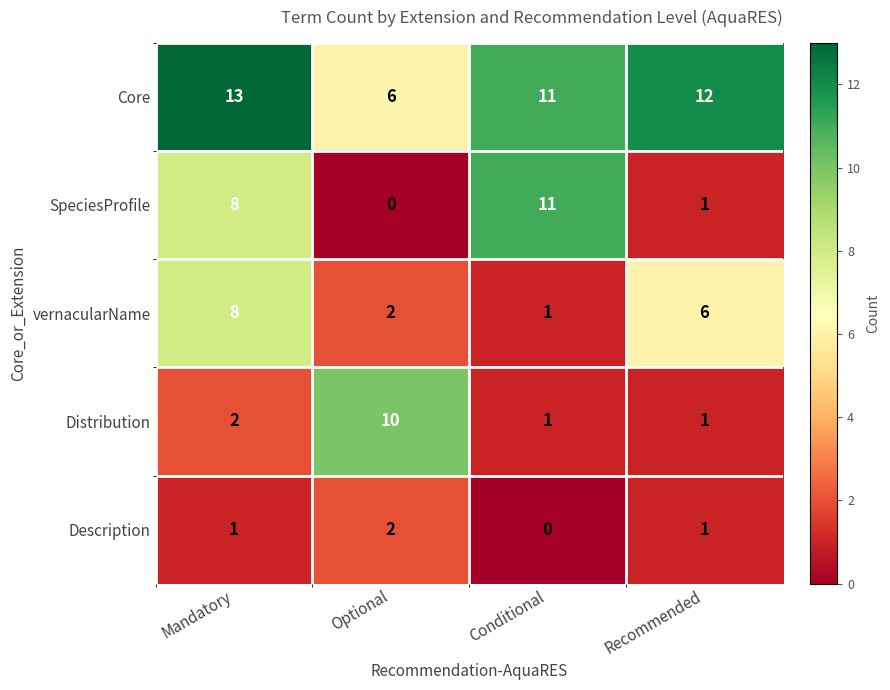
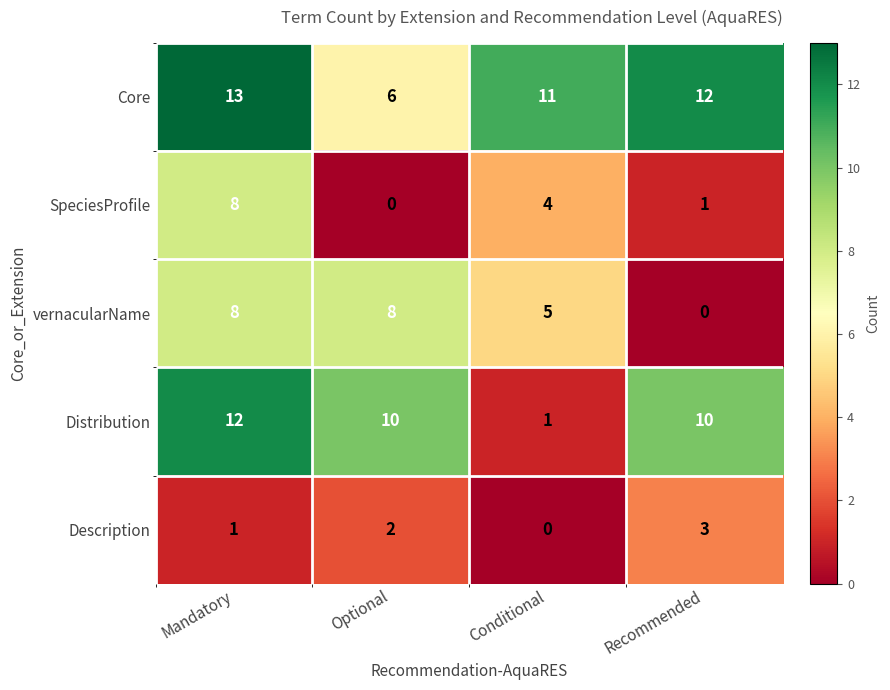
SpeciesProfile, Conditional: 11 -> 4
vernacularName, Optional: 2 -> 8
vernacularName, Conditional: 1 -> 5
vernacularName, Recommended: 6 -> 0
Distribution, Mandatory: 2 -> 12
Distribution, Recommended: 1 -> 10
Description, Recommended: 1 -> 3
